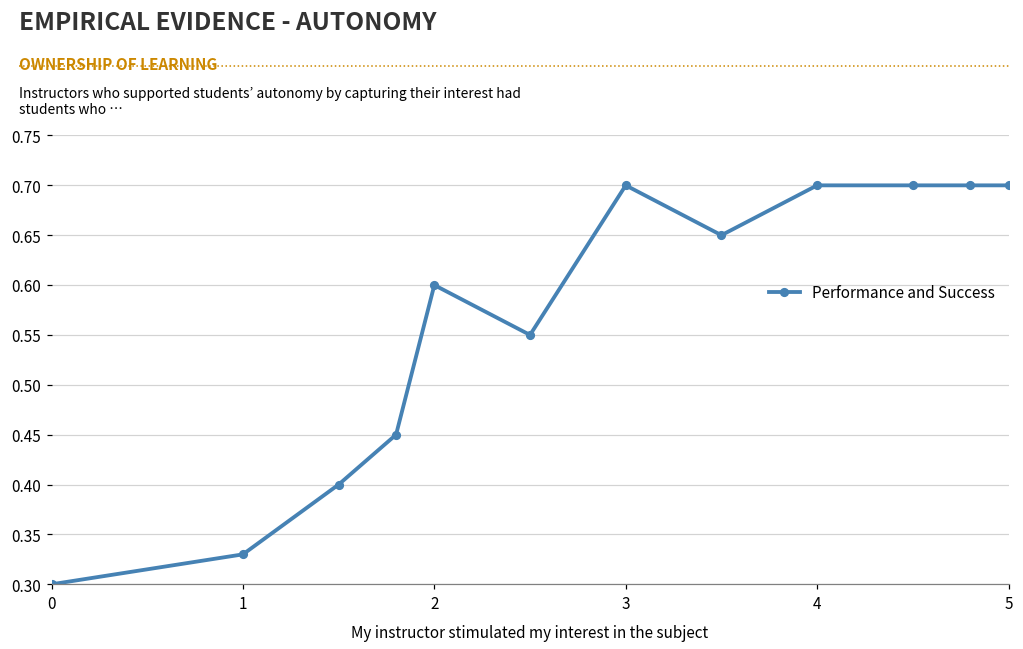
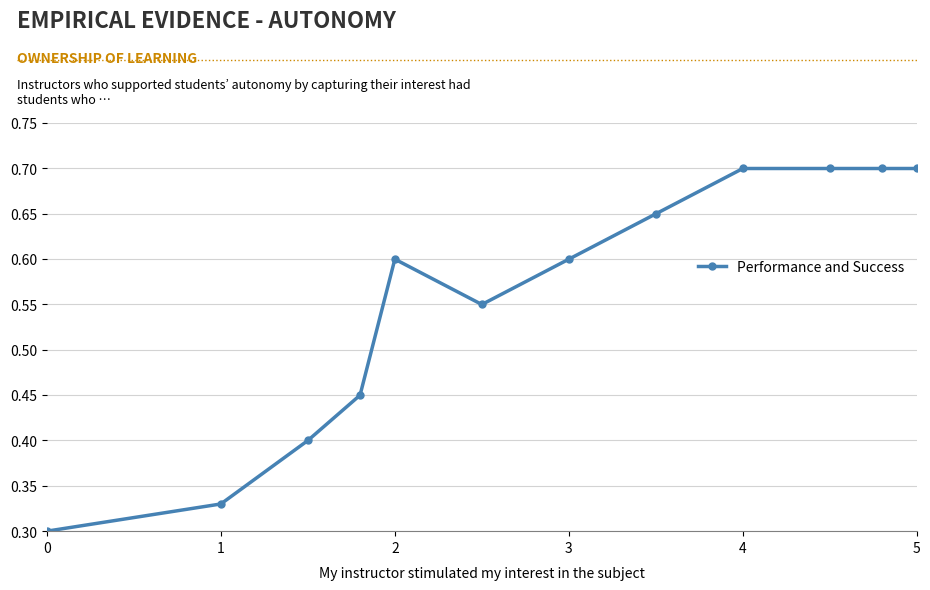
3: 0.7 -> 0.6
